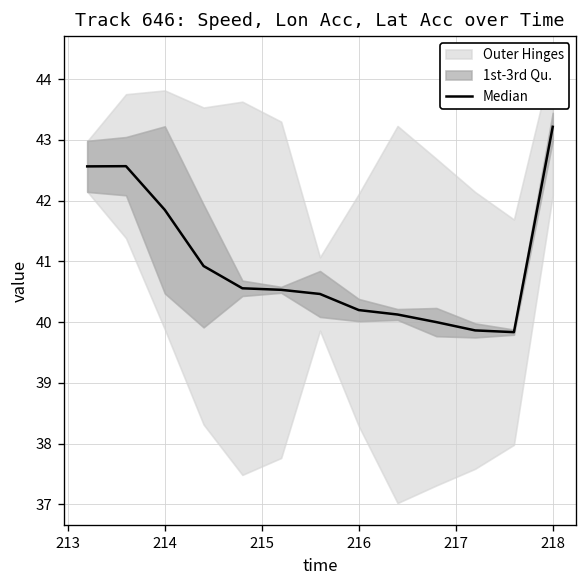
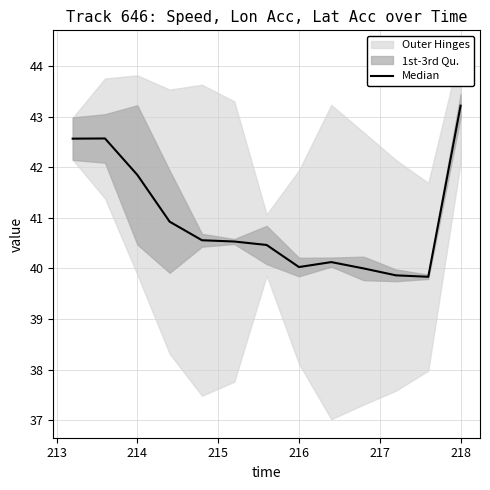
Median, 216: 40.2 -> 40.0
